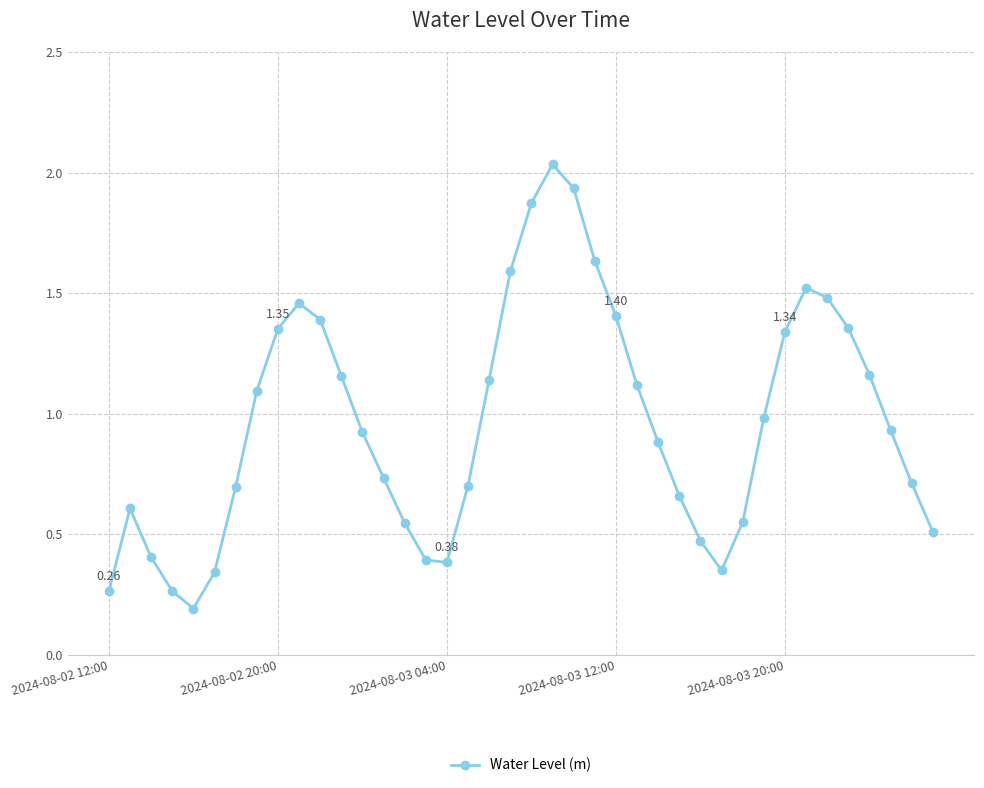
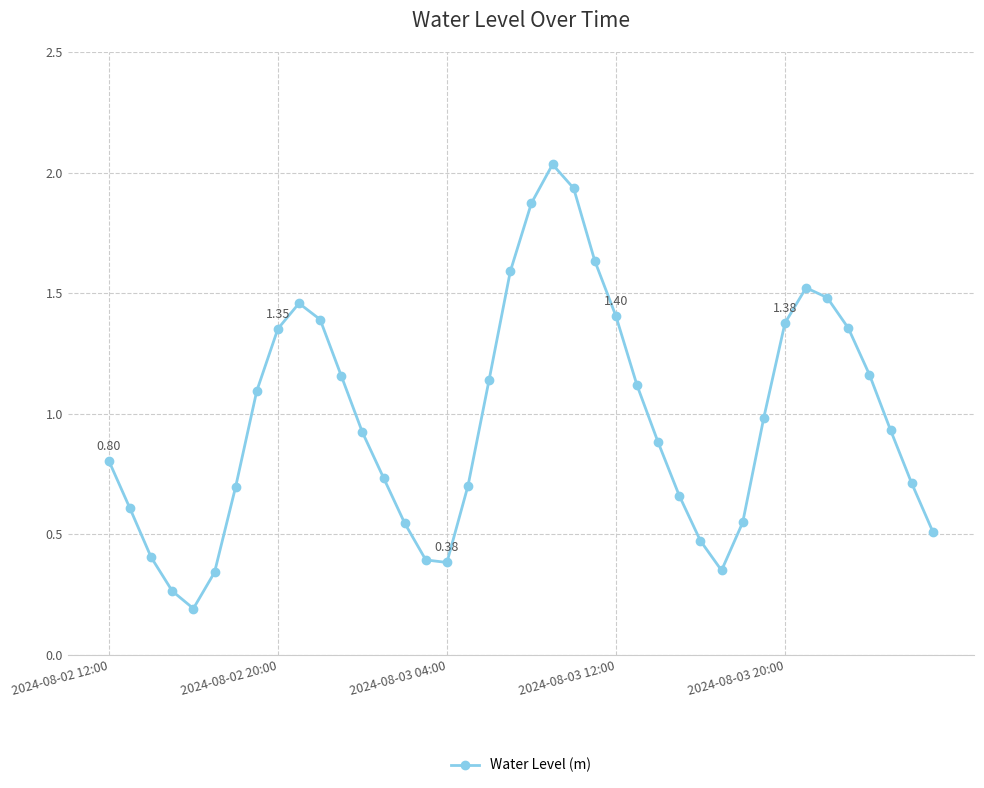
2024-08-02 12:00: 0.26 -> 0.80
2024-08-03 20:00: 1.34 -> 1.38
